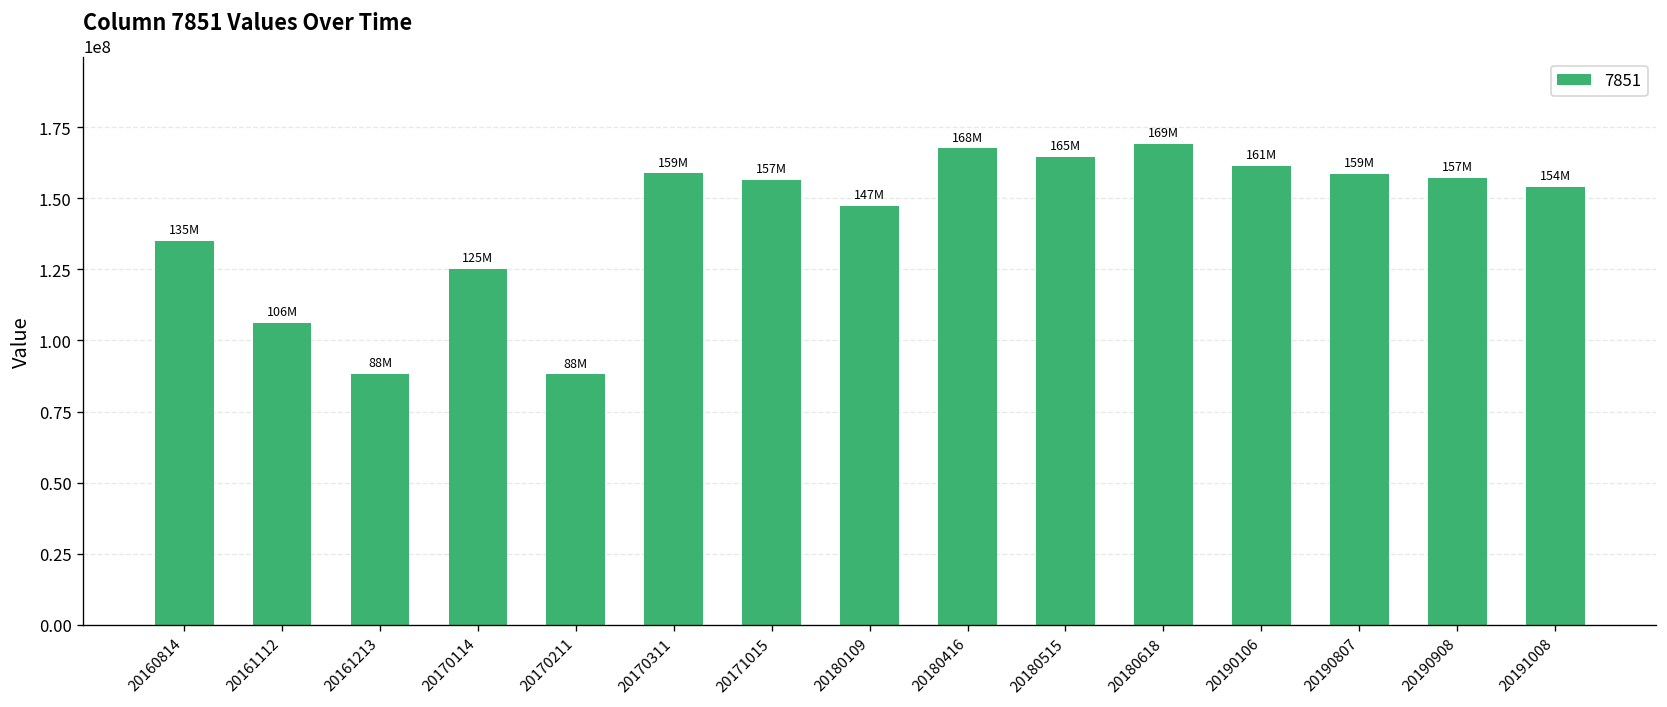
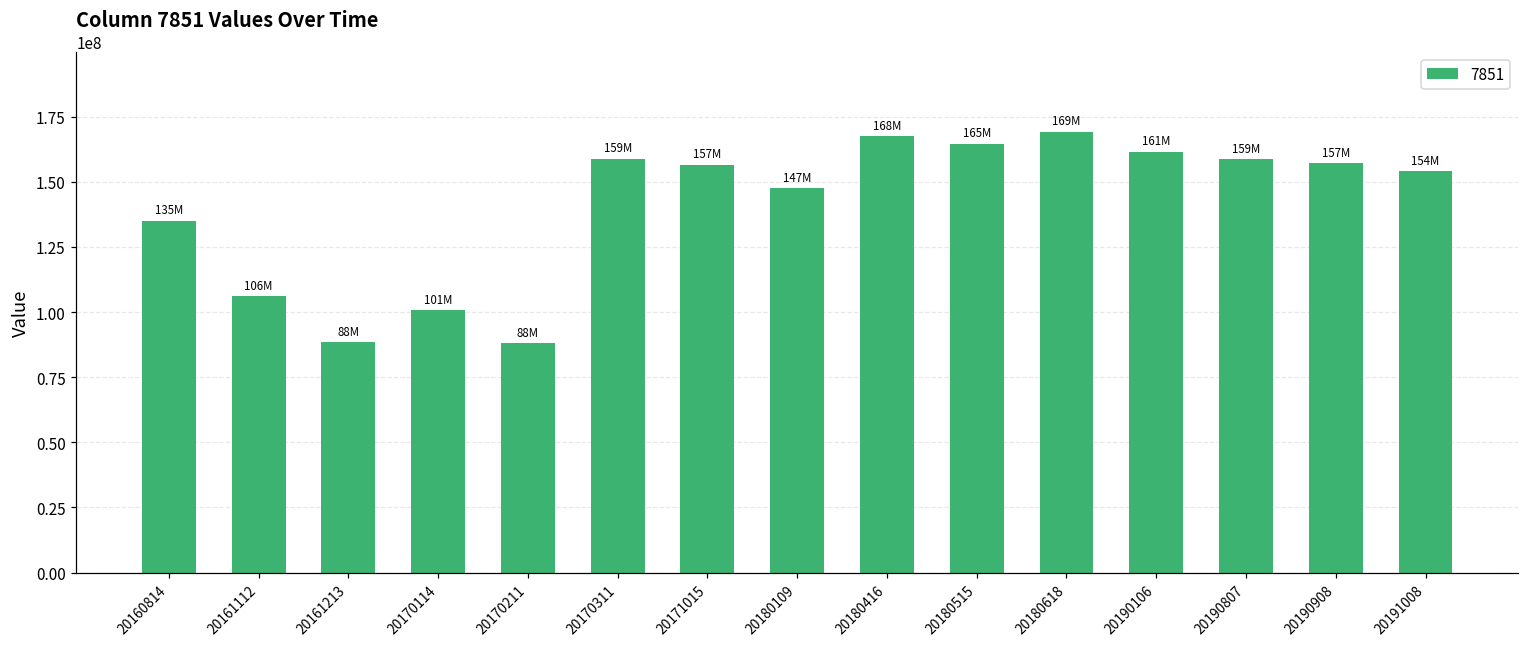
20170114: 125M -> 101M
